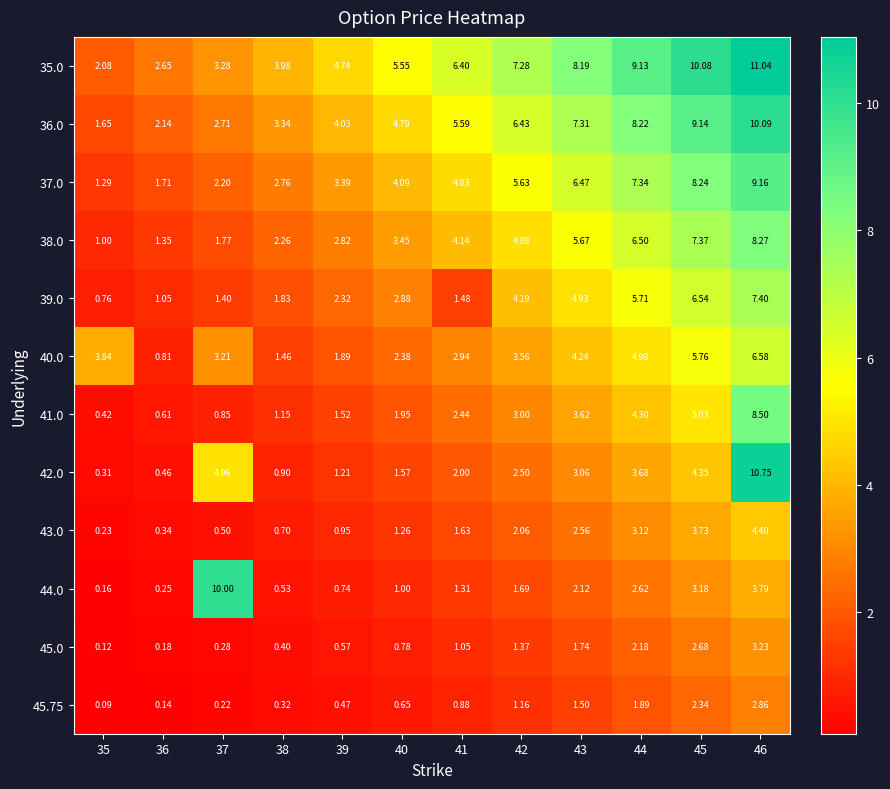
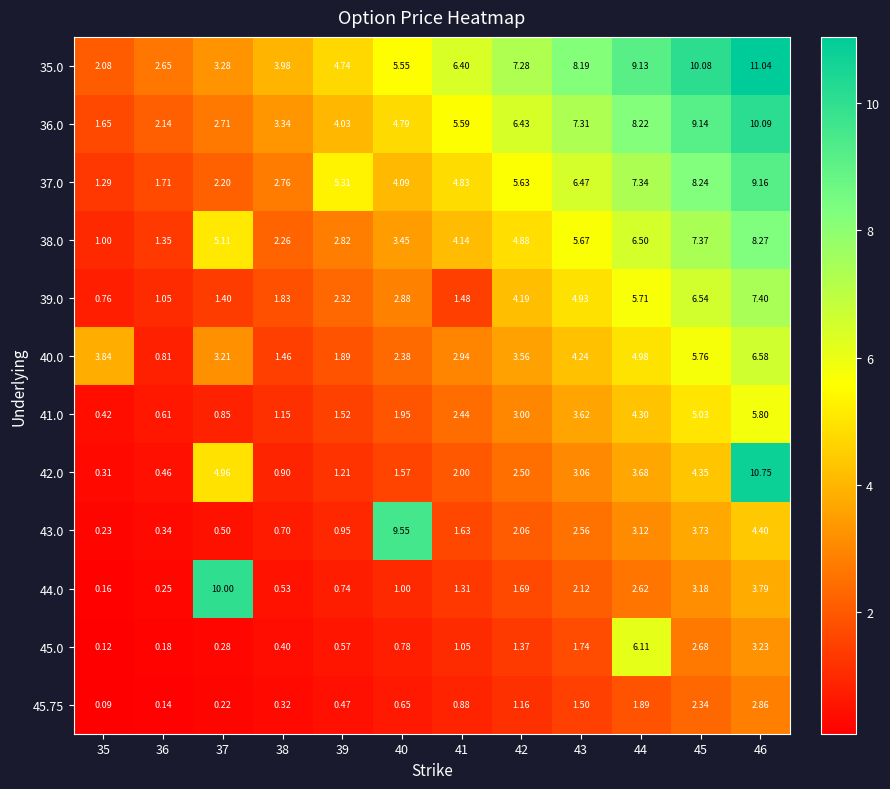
37.0, 39: 3.39 -> 5.31
38.0, 37: 1.77 -> 5.11
41.0, 46: 8.50 -> 5.80
43.0, 40: 1.26 -> 9.55
45.0, 44: 2.18 -> 6.11
